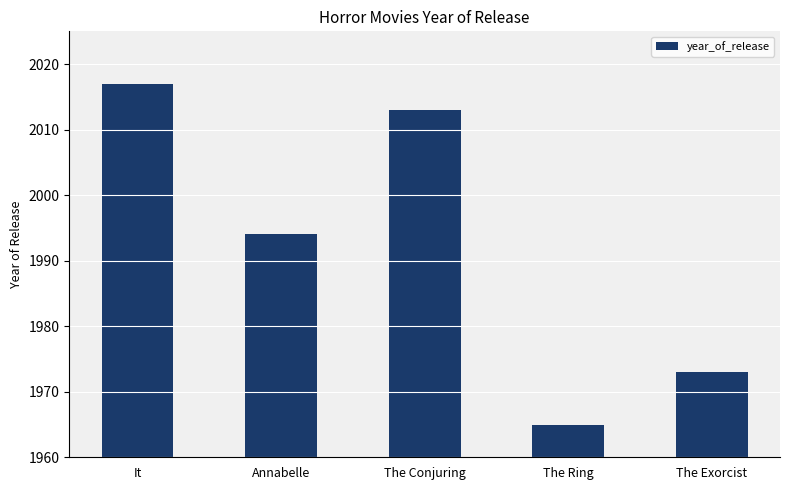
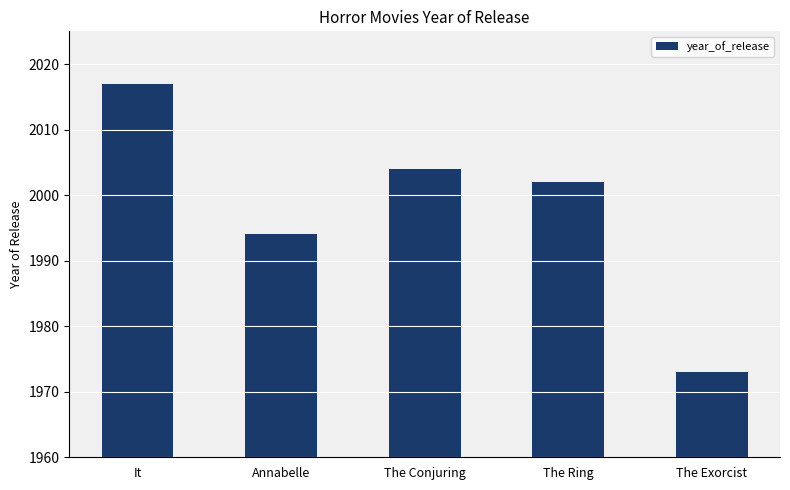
The Conjuring: 2013 -> 2004
The Ring: 1965 -> 2002
